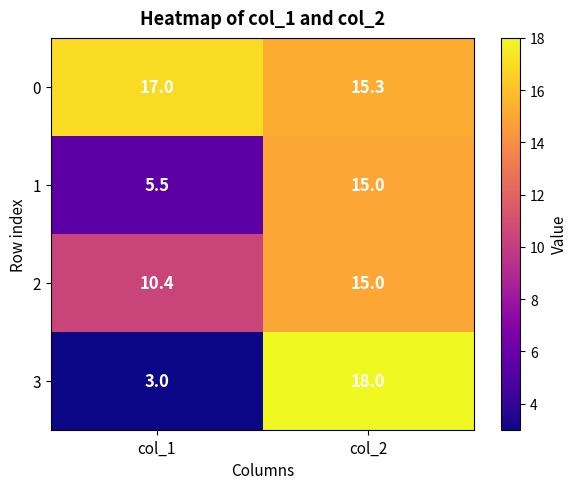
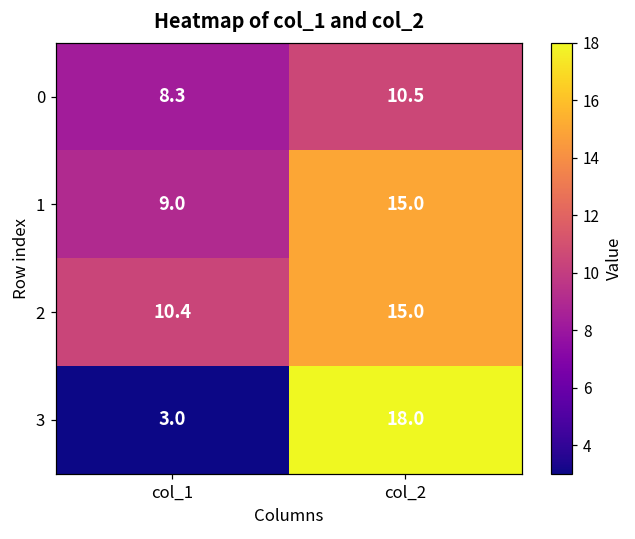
0, col_1: 17.0 -> 8.3
0, col_2: 15.3 -> 10.5
1, col_1: 5.5 -> 9.0
